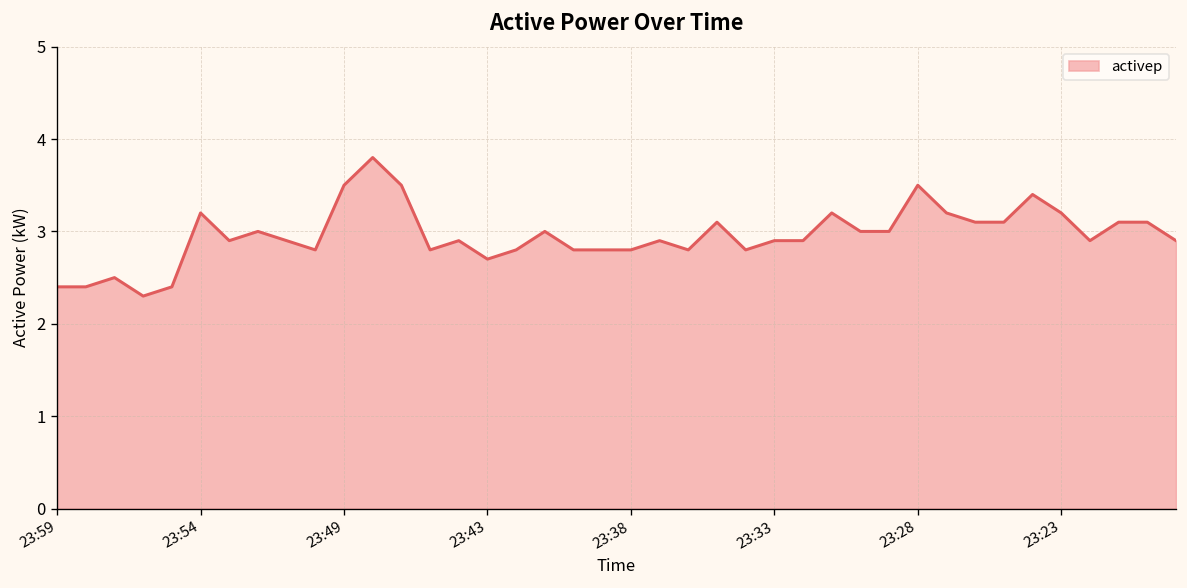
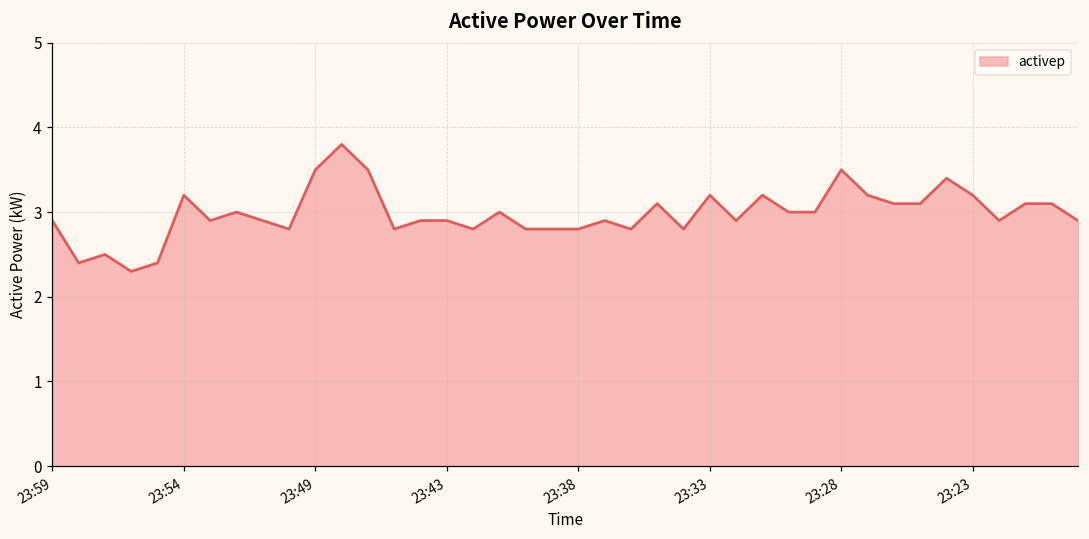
23:59: 2.4 -> 2.9
23:43: 2.7 -> 2.9
23:33: 2.9 -> 3.2
